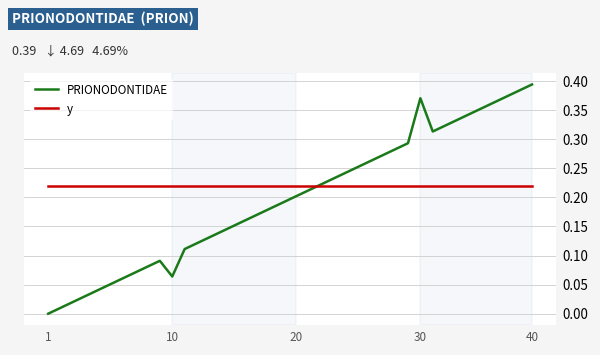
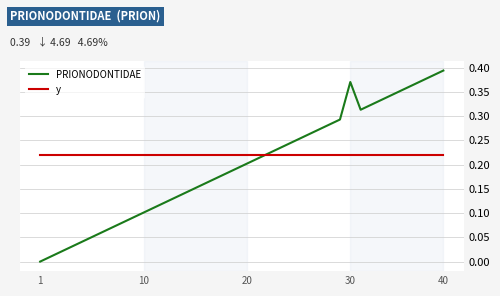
PRIONODONTIDAE, 10: 0.06 -> 0.10
